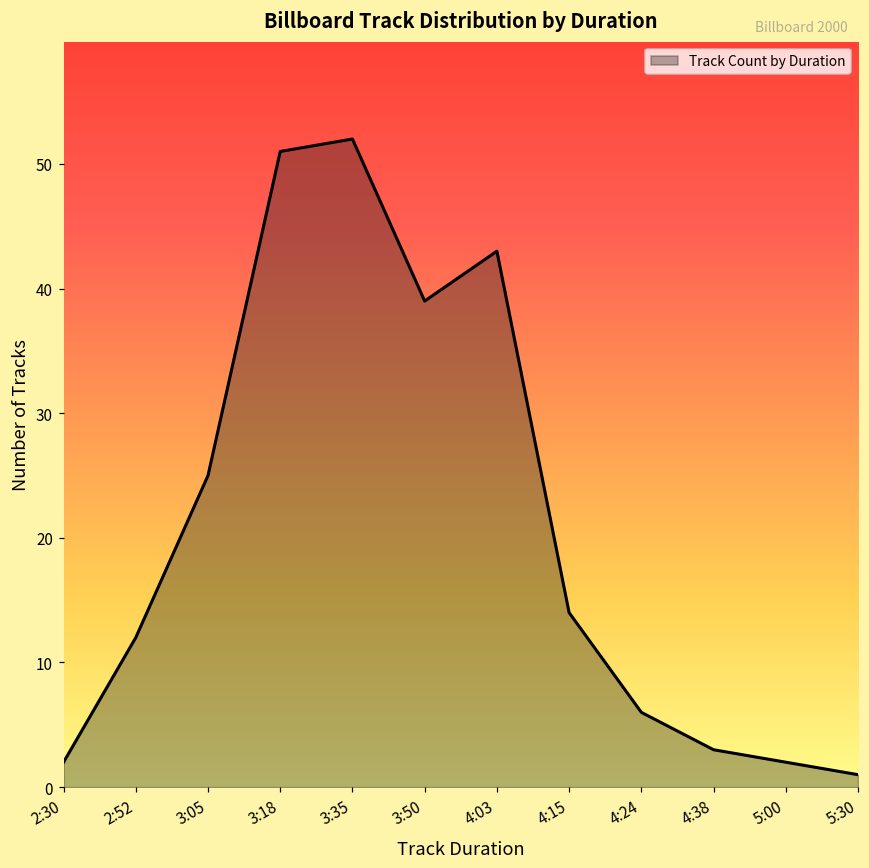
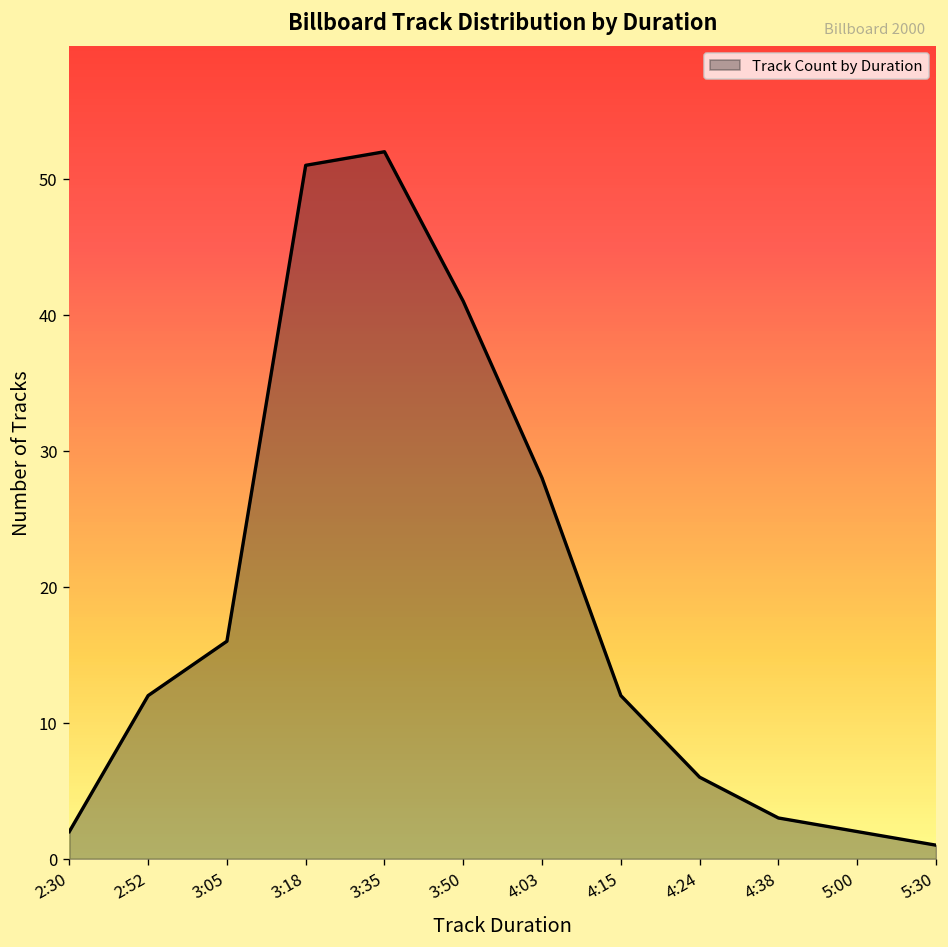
3:05: 25 -> 16
3:50: 39 -> 41
4:03: 43 -> 28
4:15: 14 -> 12
